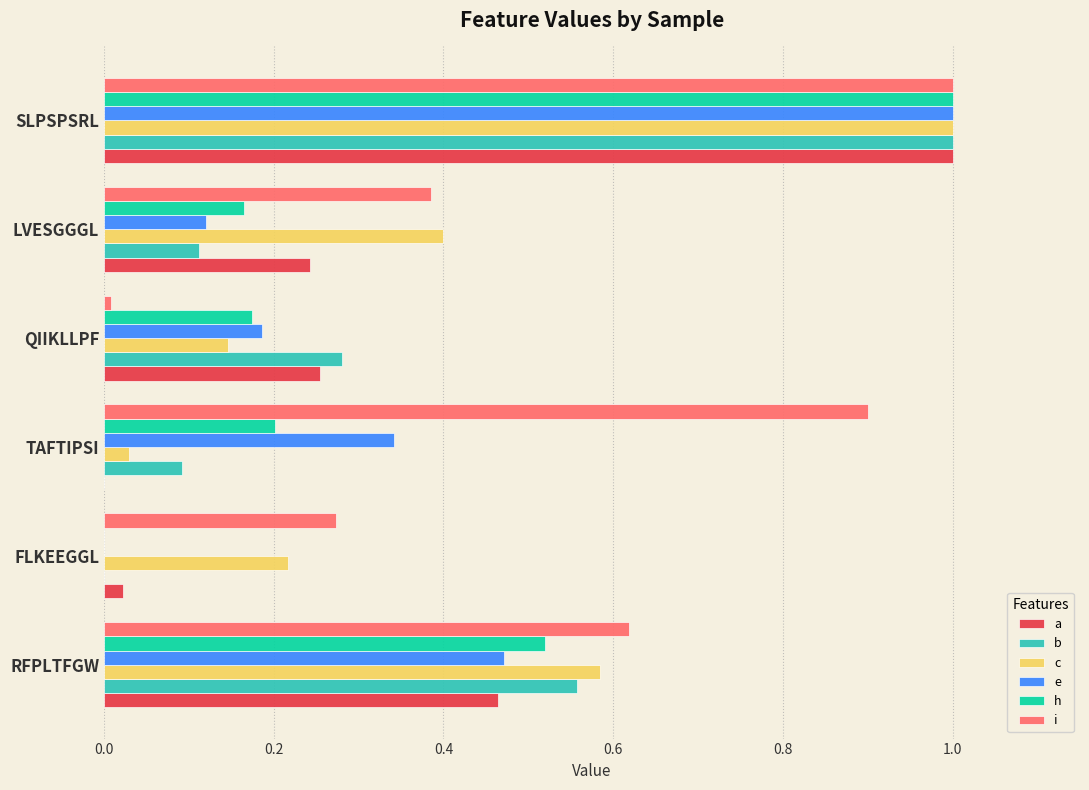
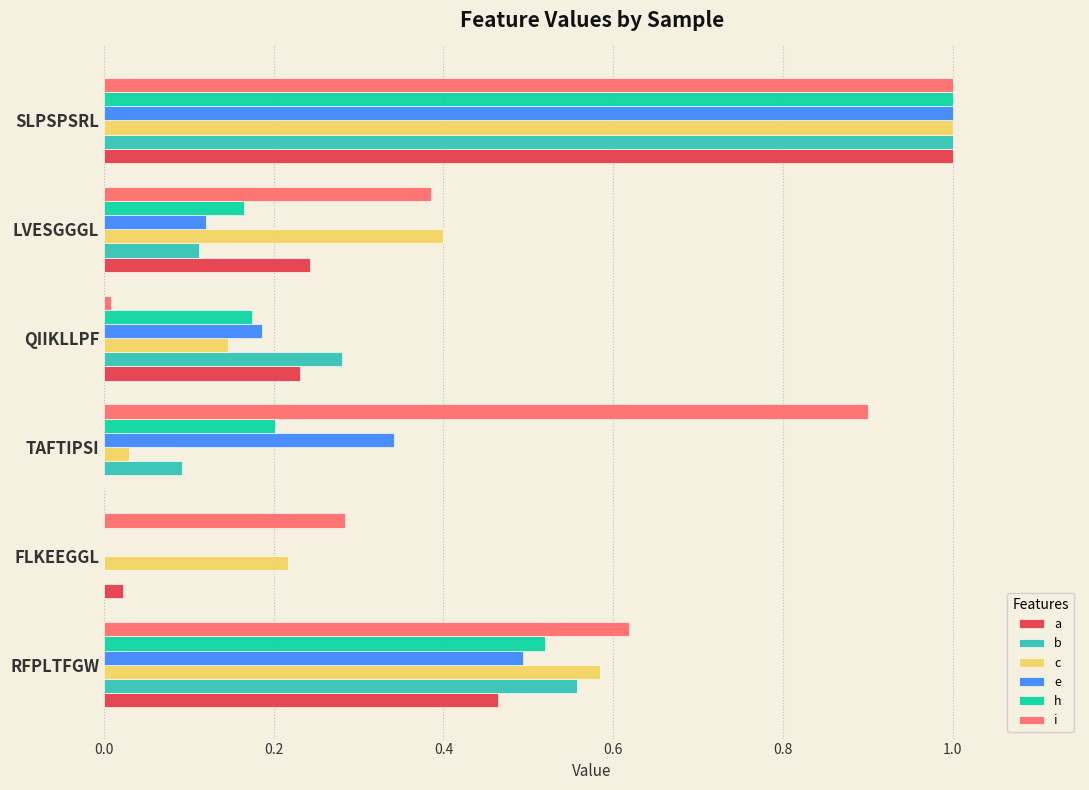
a, QIIKLLPF: 0.25 -> 0.23
i, FLKEEGGL: 0.27 -> 0.28
e, RFPLTFGW: 0.47 -> 0.49
